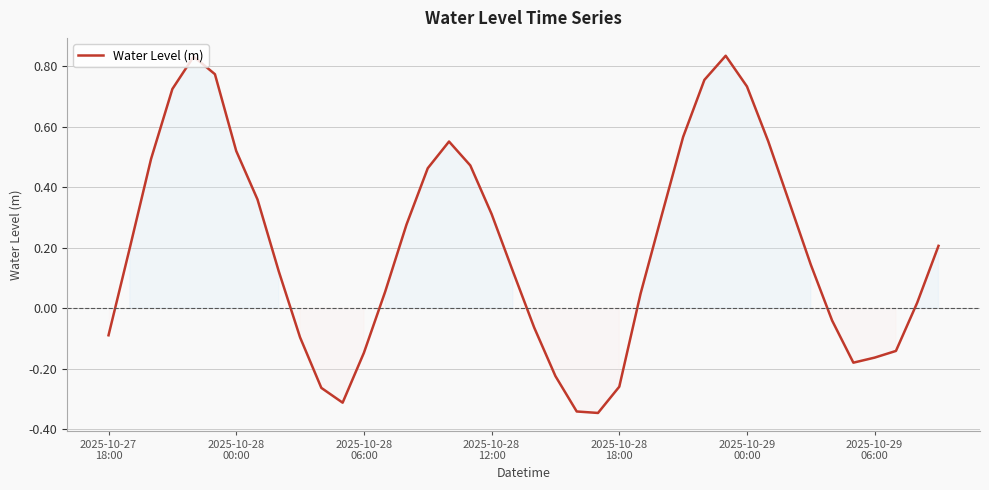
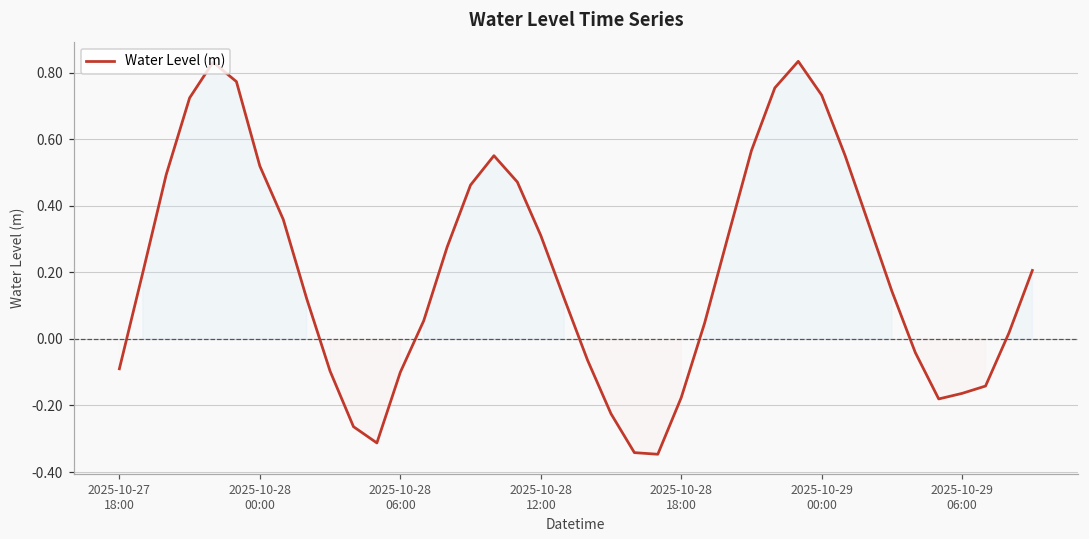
2025-10-28 06:00: -0.15 -> -0.10
2025-10-28 18:00: -0.26 -> -0.18
